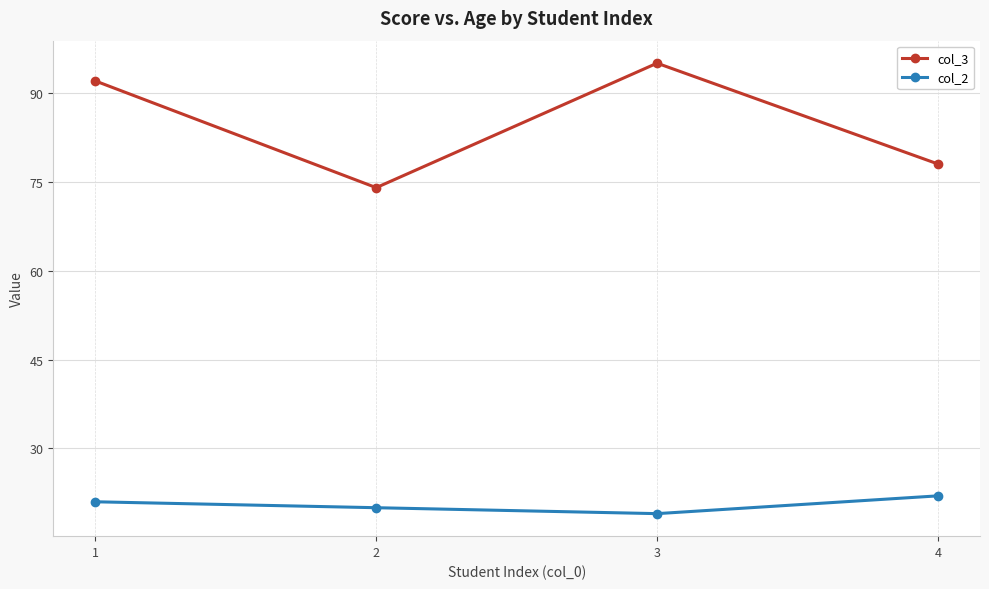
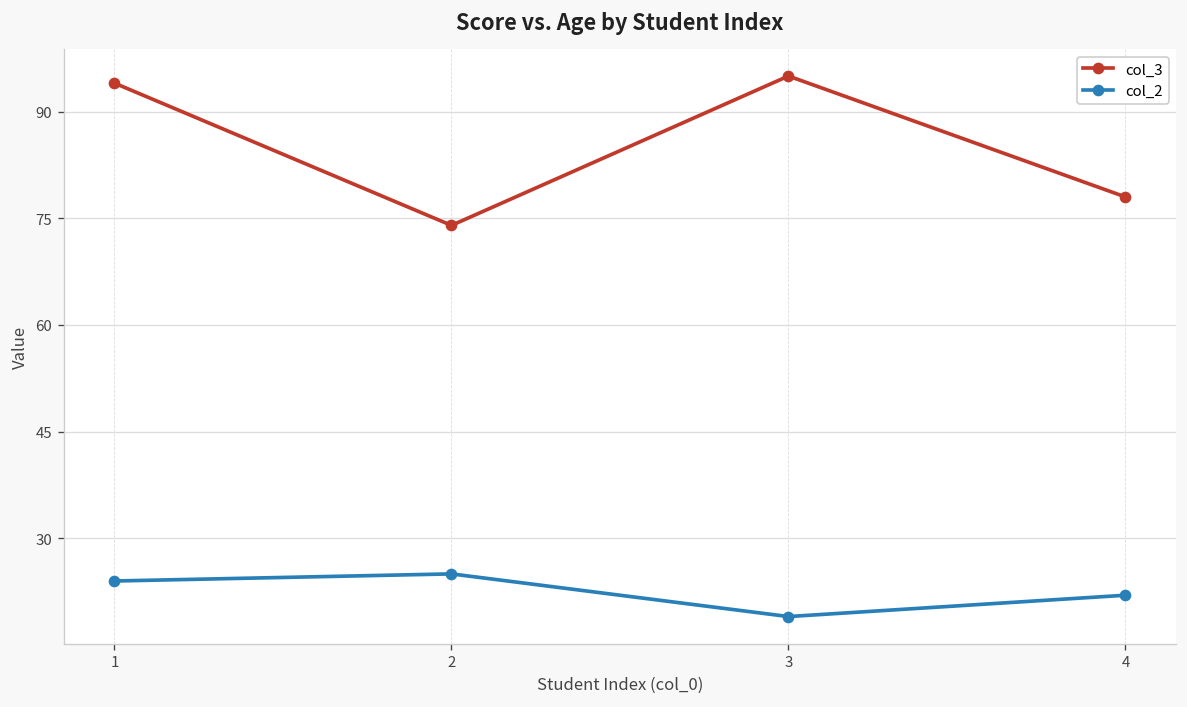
col_3, 1: 92 -> 94
col_2, 1: 21 -> 24
col_2, 2: 20 -> 25
